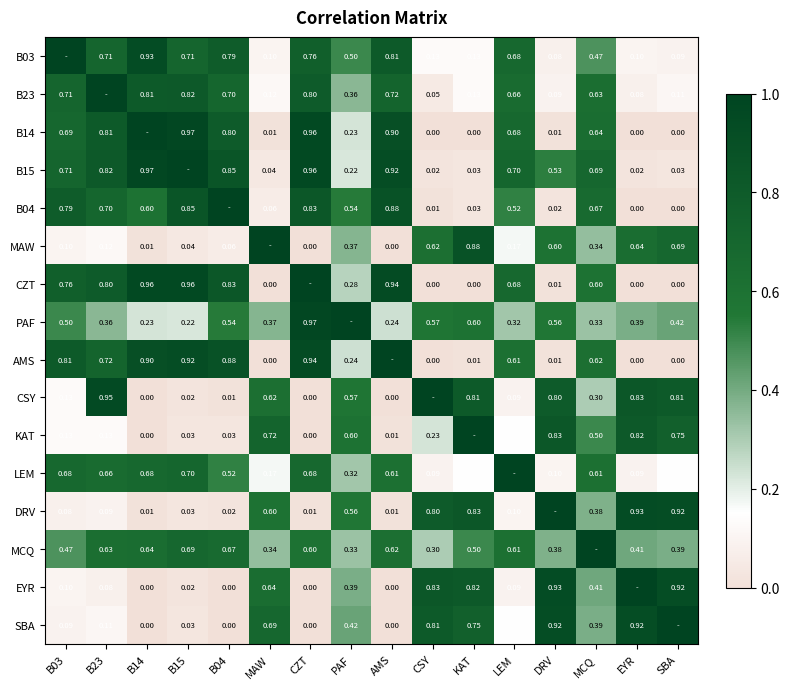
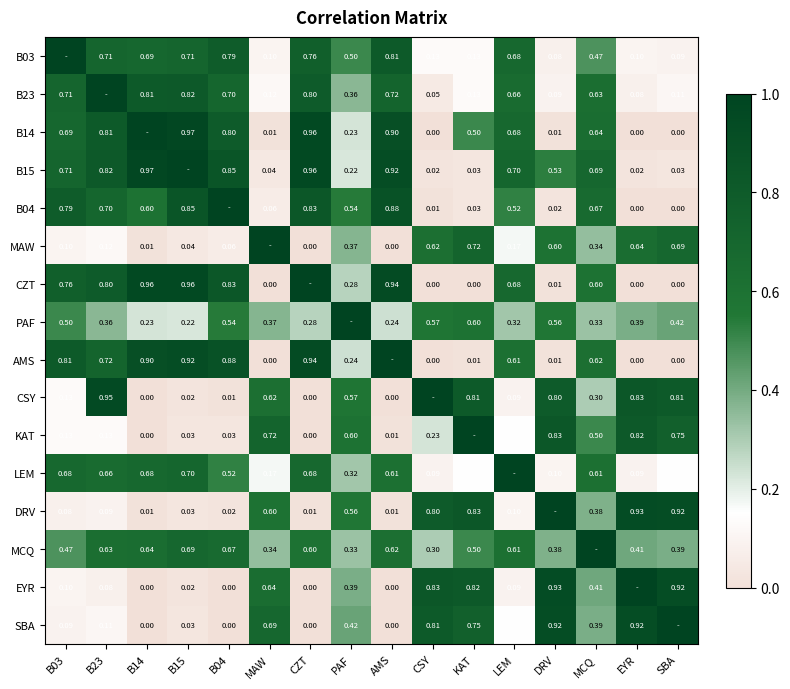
B03, B14: 0.93 -> 0.69
B14, KAT: 0.00 -> 0.50
MAW, KAT: 0.88 -> 0.72
PAF, CZT: 0.97 -> 0.28
